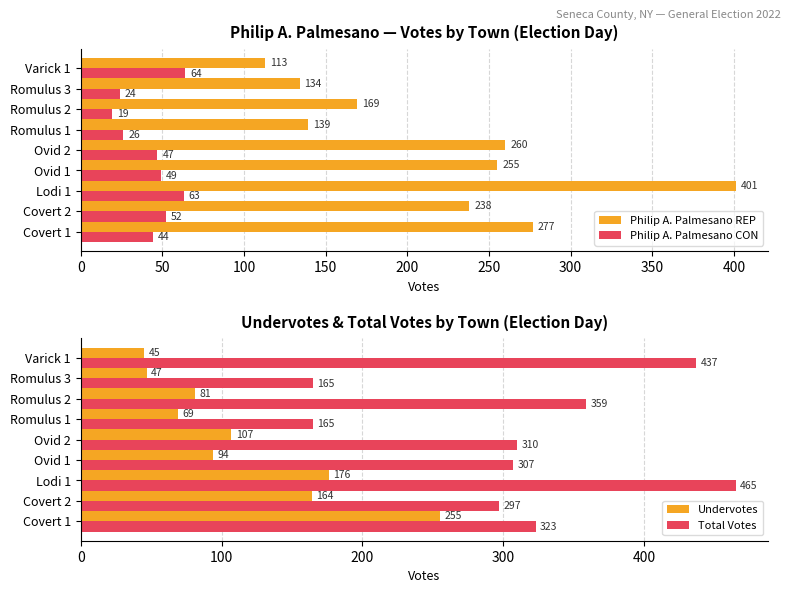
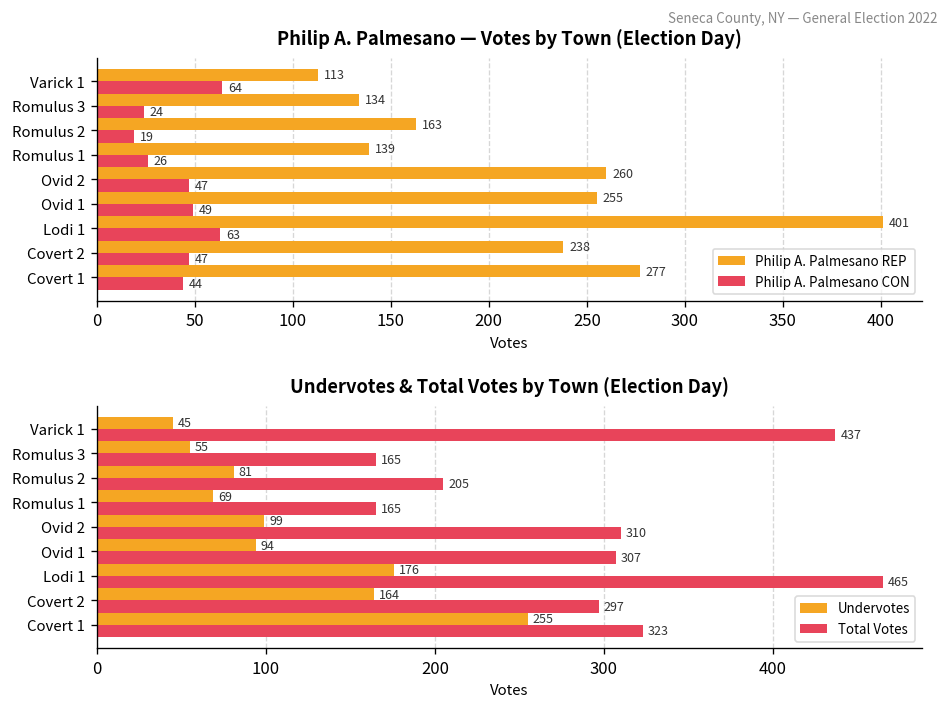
Philip A. Palmesano — Votes by Town (Election Day), Philip A. Palmesano REP, Romulus 2: 169 -> 163
Philip A. Palmesano — Votes by Town (Election Day), Philip A. Palmesano CON, Covert 2: 52 -> 47
Undervotes & Total Votes by Town (Election Day), Undervotes, Romulus 3: 47 -> 55
Undervotes & Total Votes by Town (Election Day), Total Votes, Romulus 2: 359 -> 205
Undervotes & Total Votes by Town (Election Day), Undervotes, Ovid 2: 107 -> 99
